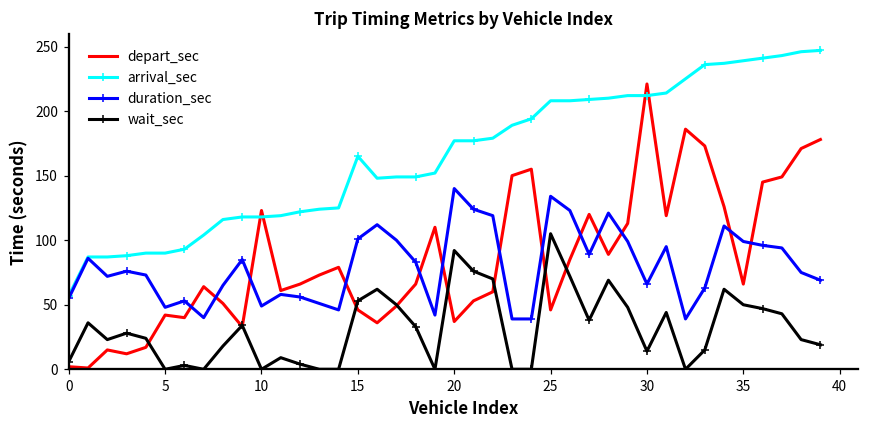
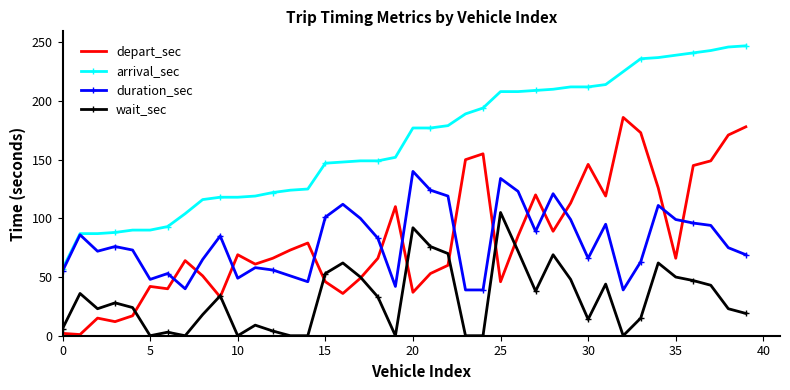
depart_sec, 10: 123 -> 69
arrival_sec, 15: 165 -> 147
depart_sec, 30: 221 -> 146
